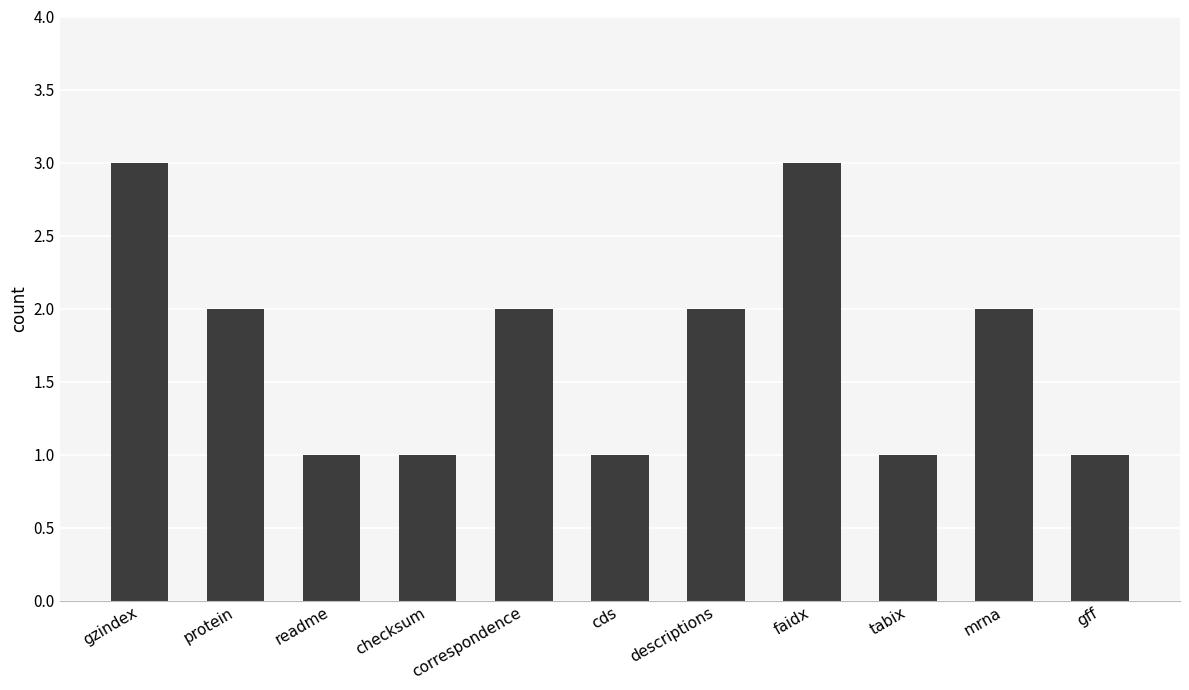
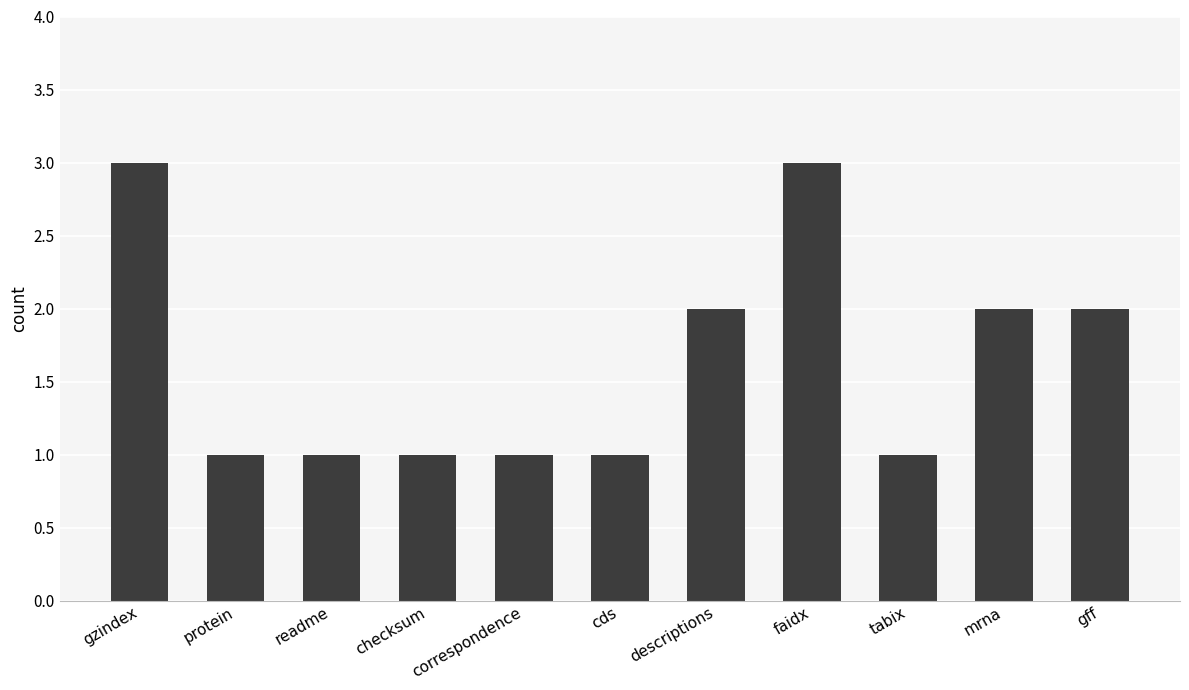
protein: 2 -> 1
correspondence: 2 -> 1
gff: 1 -> 2
